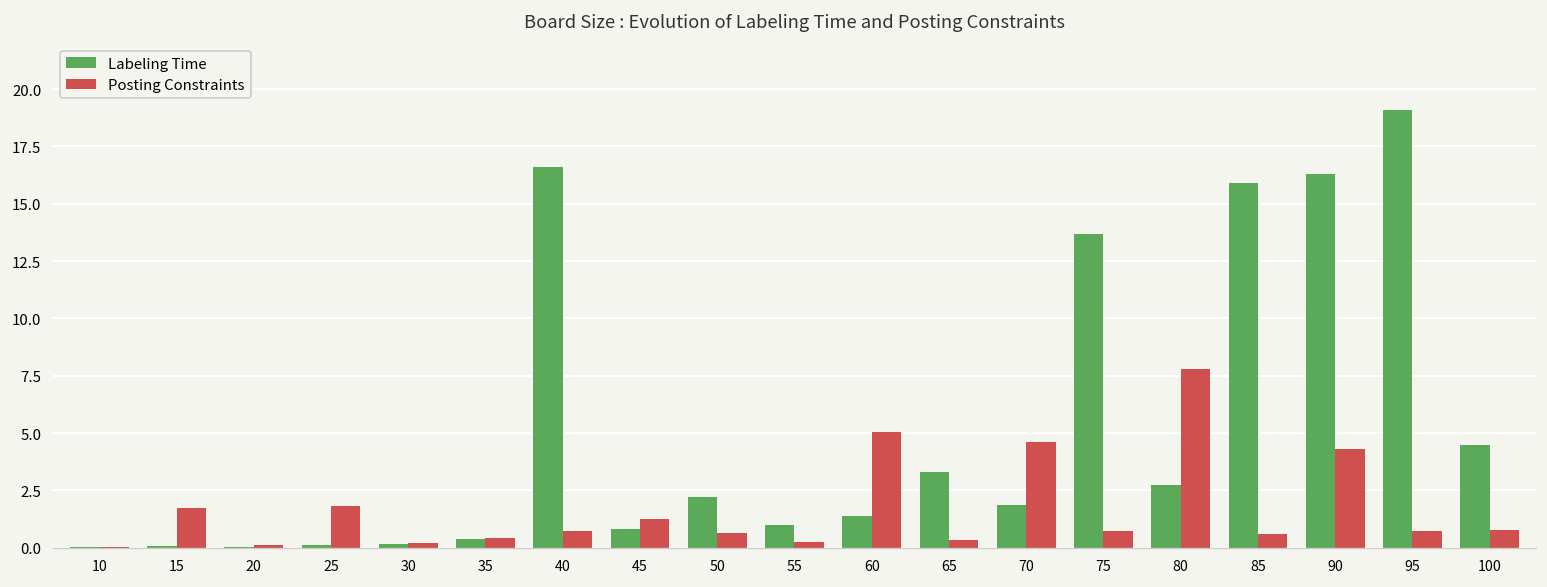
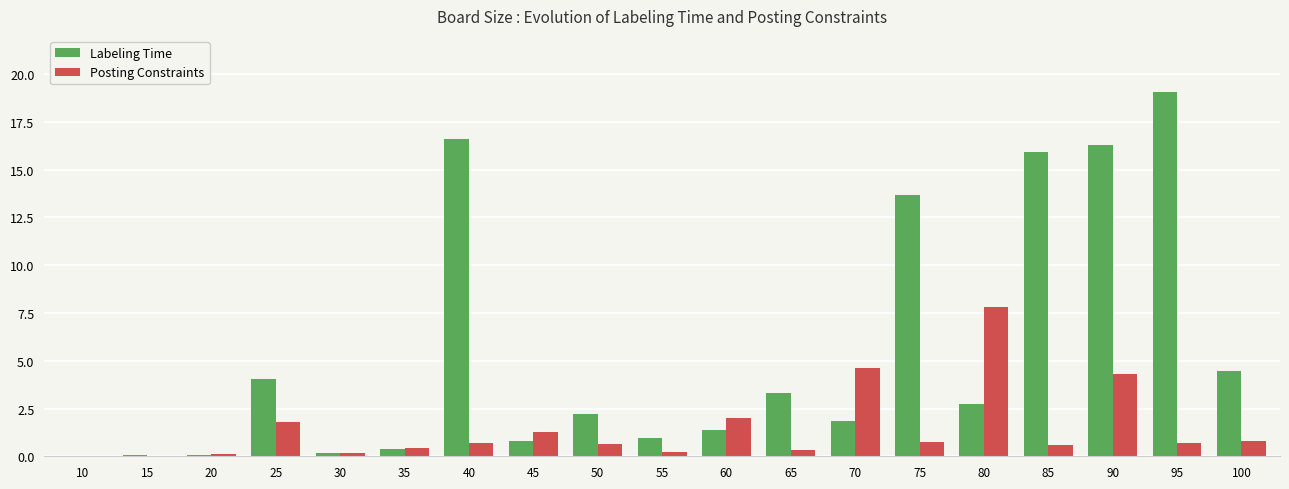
Posting Constraints, 15: 1.7 -> 0.0
Labeling Time, 25: 0.1 -> 4.0
Posting Constraints, 60: 5.1 -> 2.0
